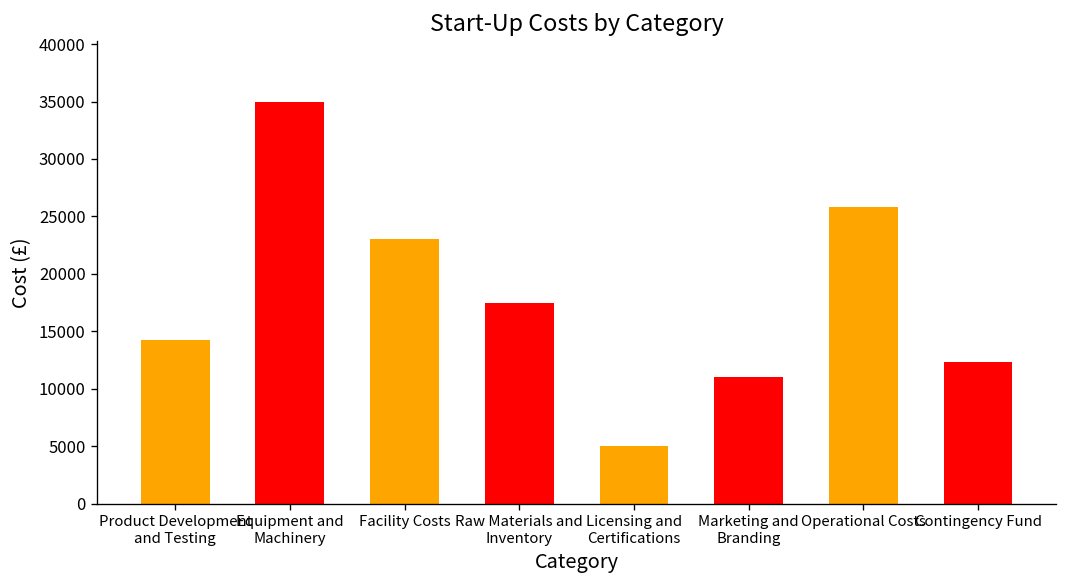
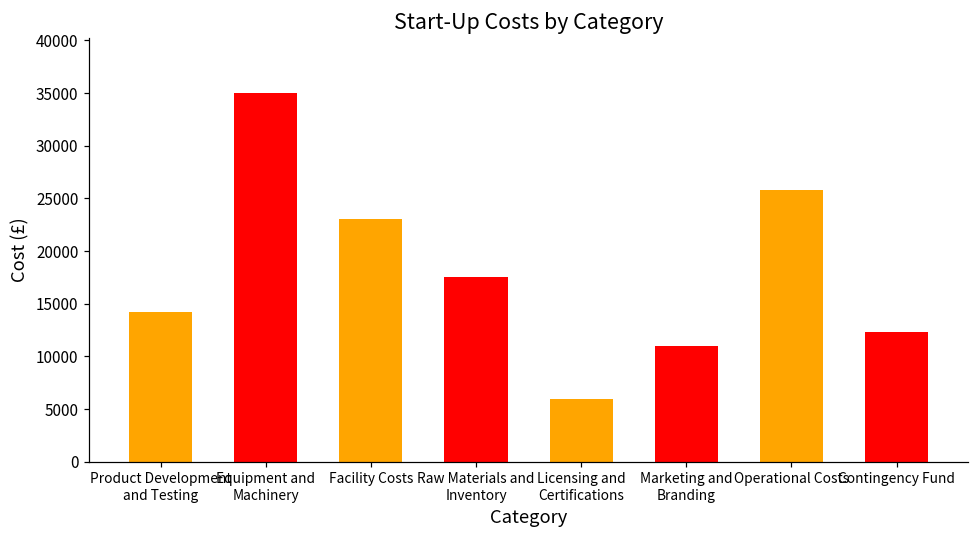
Licensing and Certifications: 5000 -> 6000
